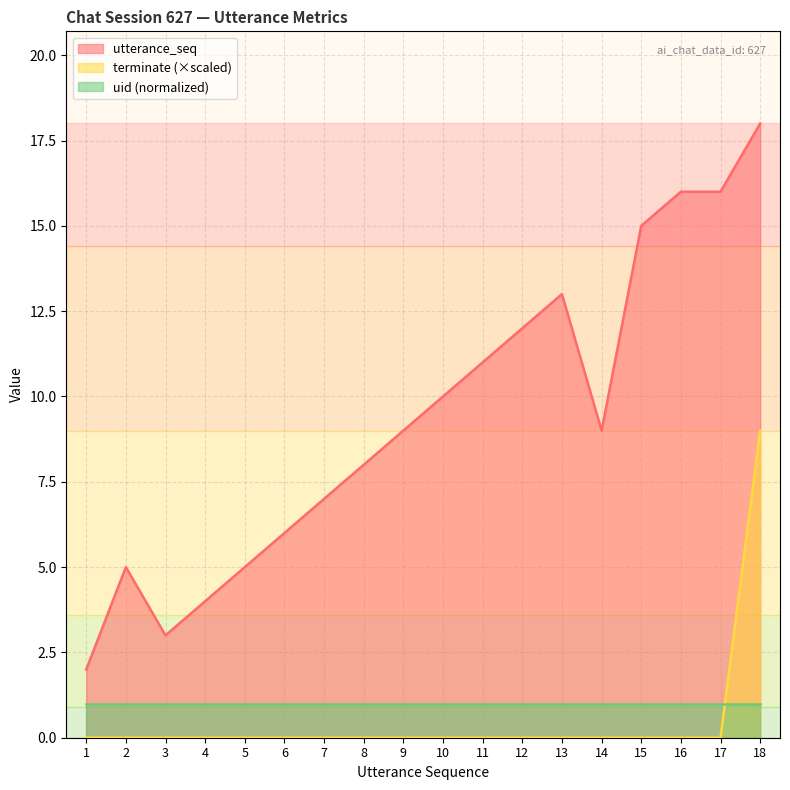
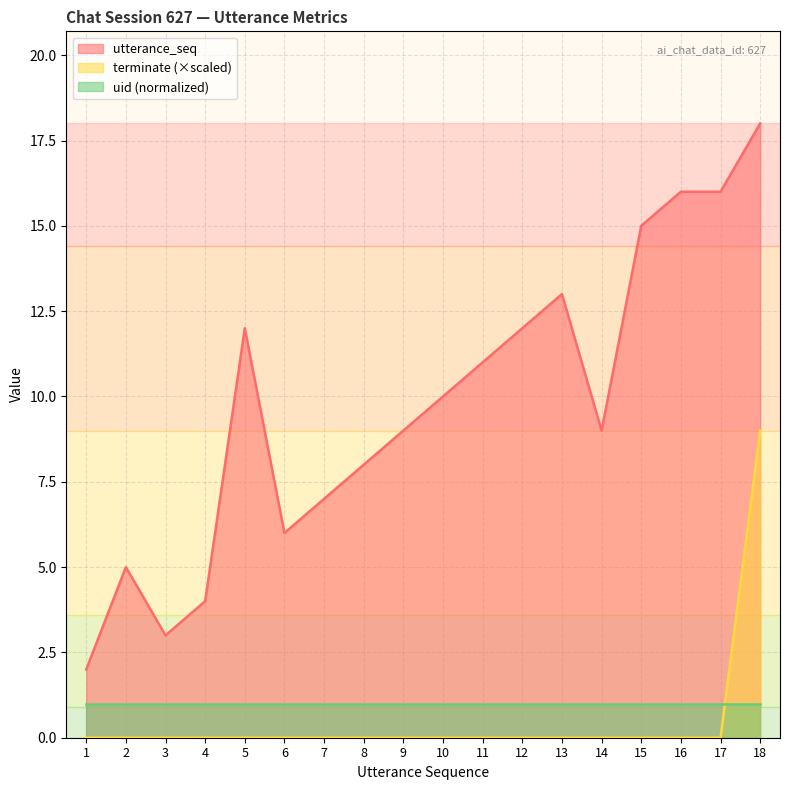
utterance_seq, 5: 5 -> 12
